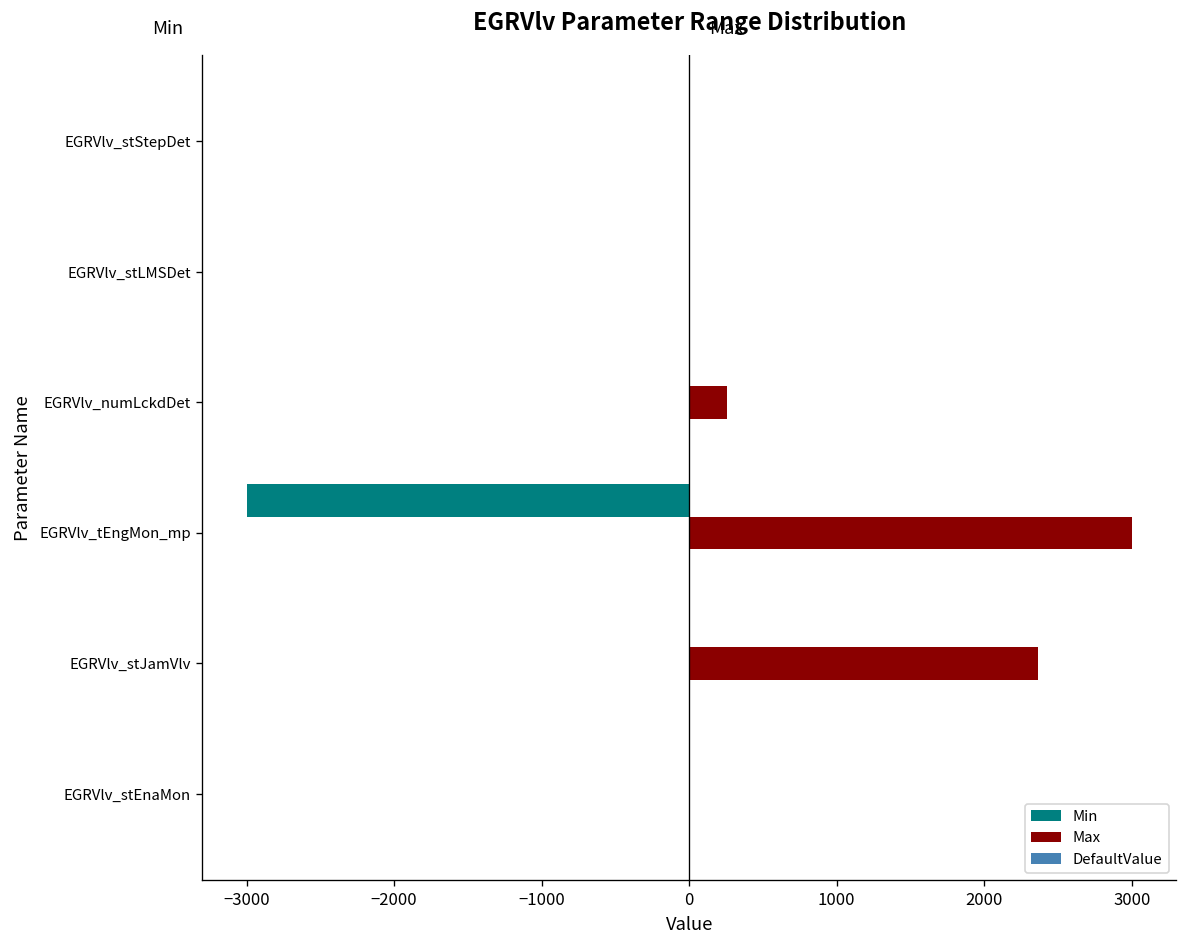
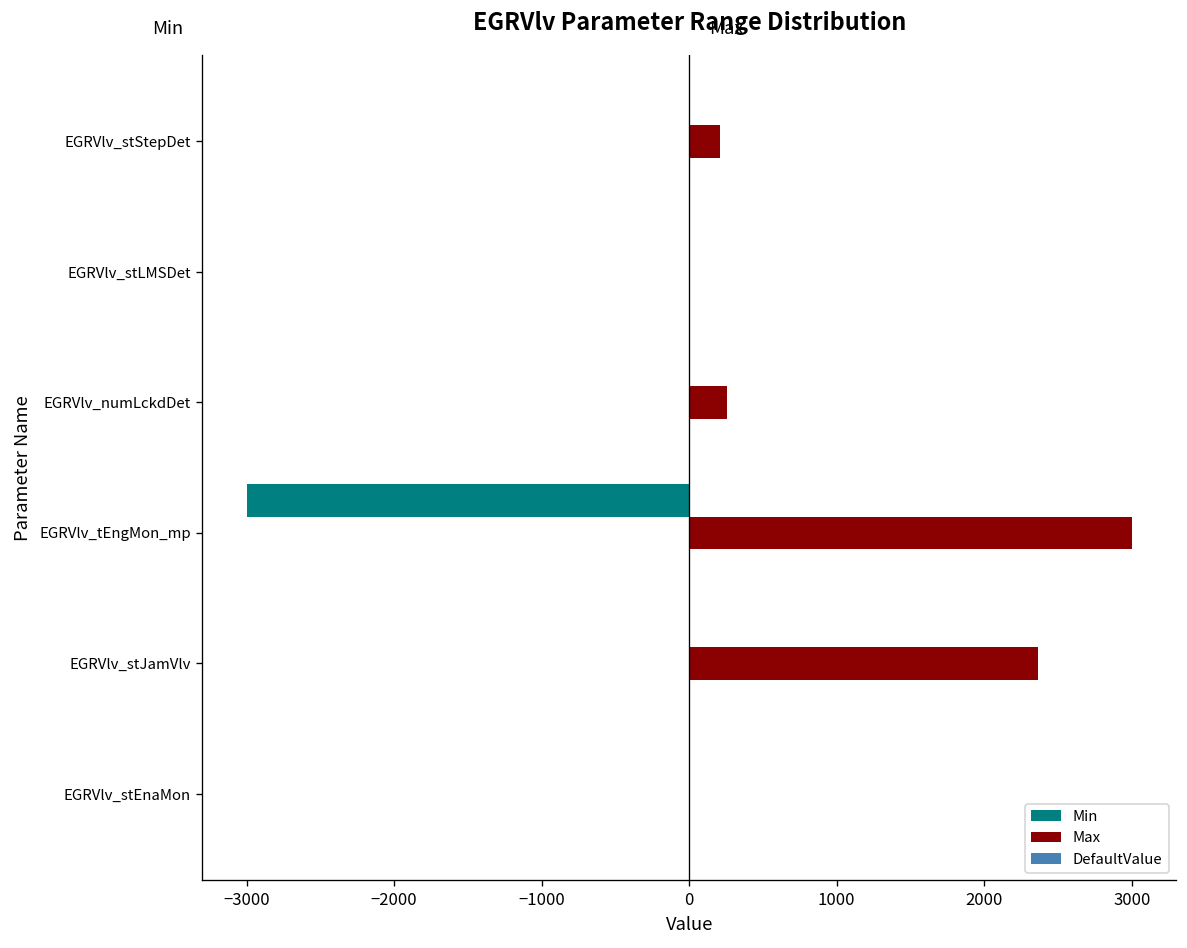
Max, EGRVlv_stStepDet: 0 -> 210
